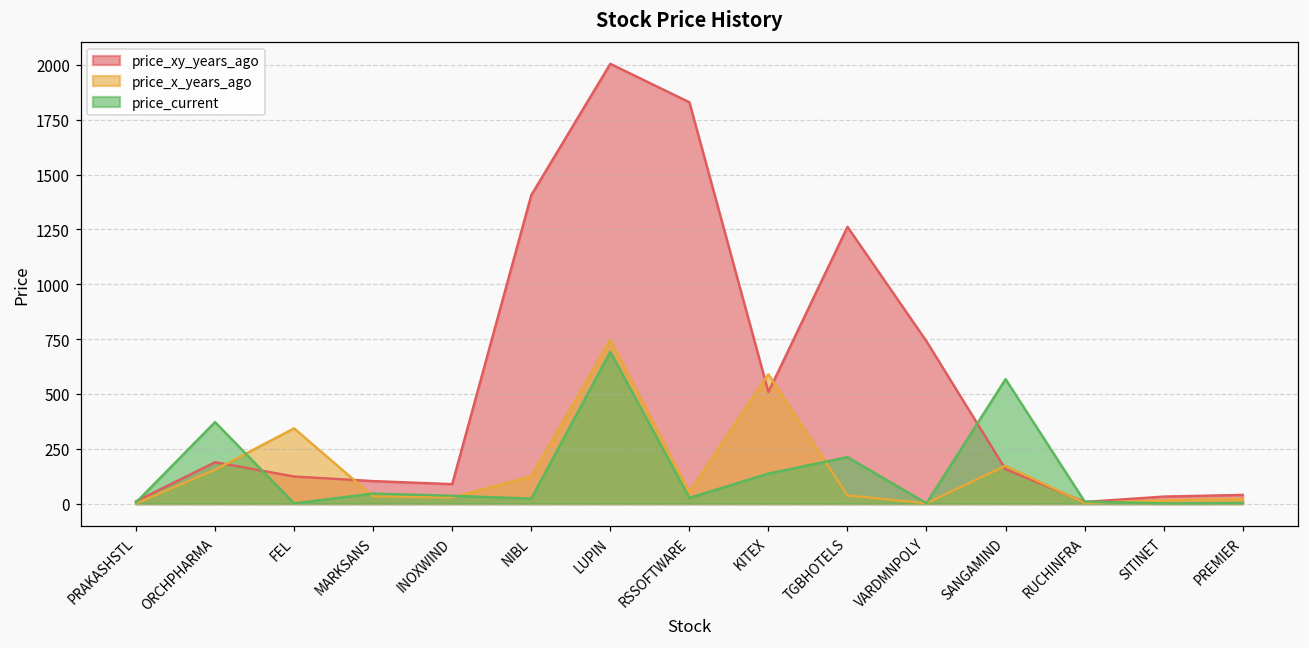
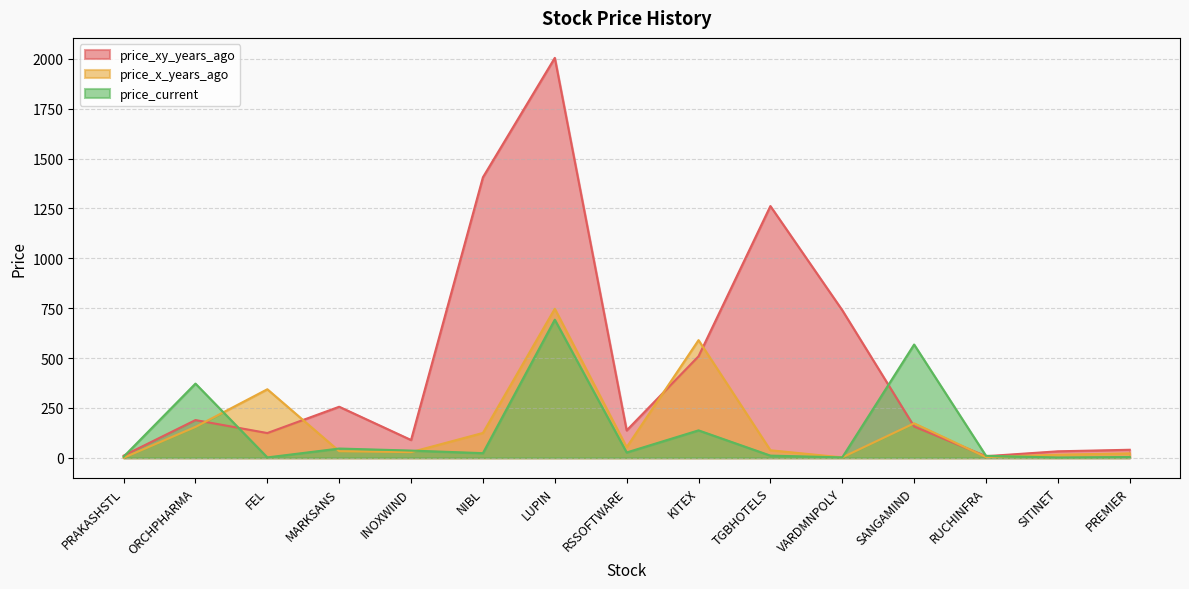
price_xy_years_ago, MARKSANS: 100 -> 260
price_xy_years_ago, RSSOFTWARE: 1830 -> 140
price_current, TGBHOTELS: 210 -> 10
